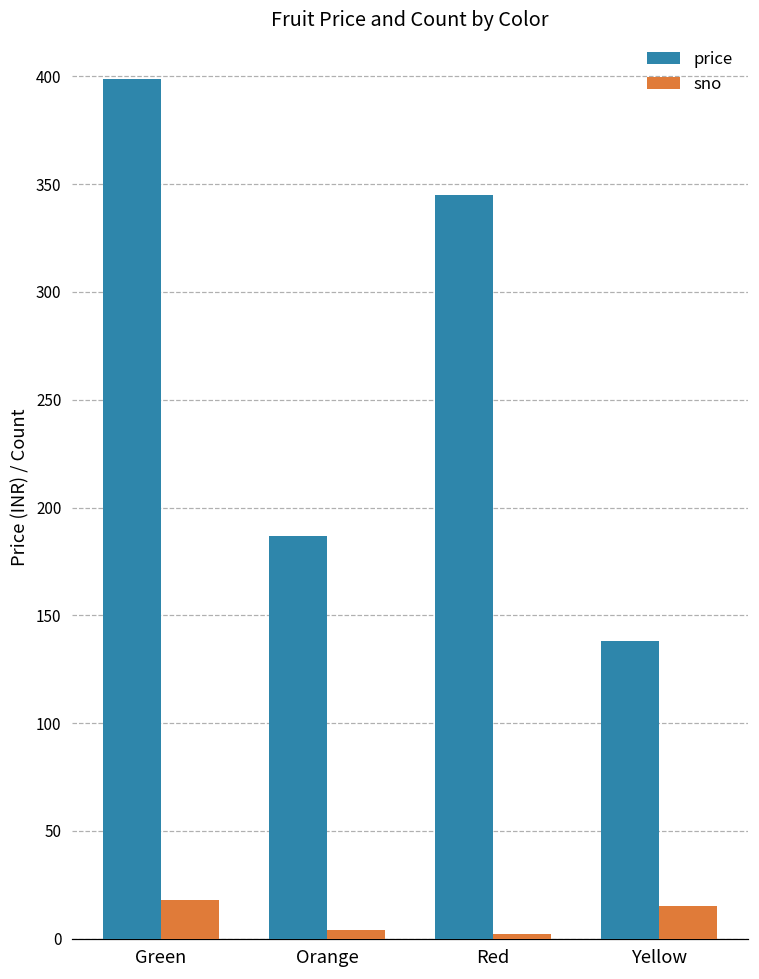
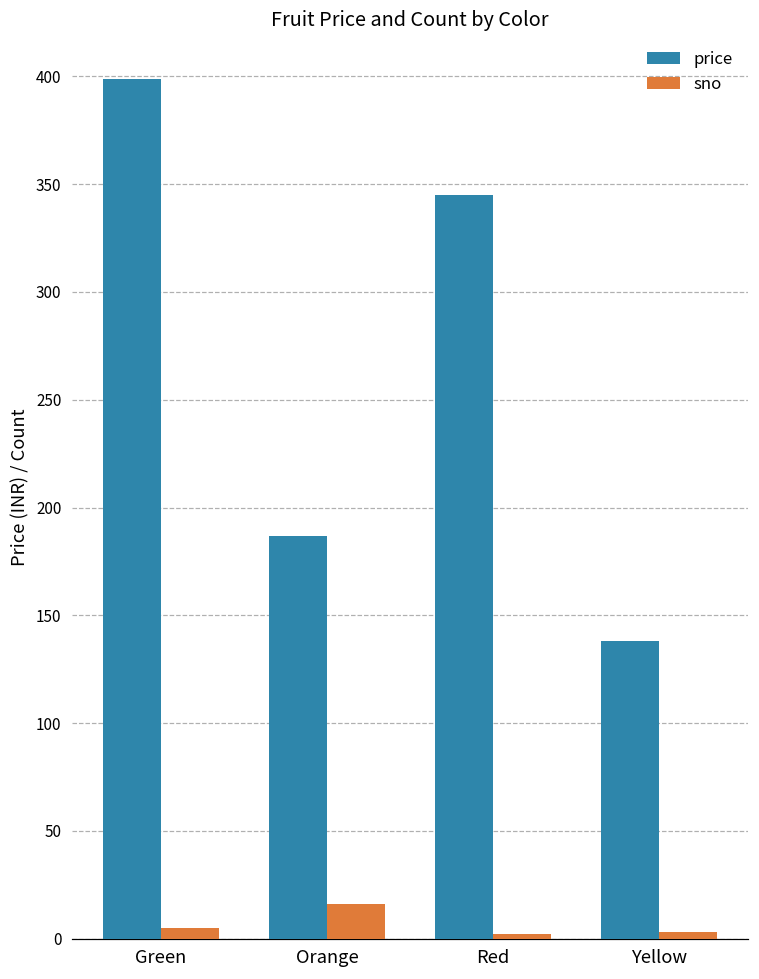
sno, Green: 18 -> 5
sno, Orange: 4 -> 16
sno, Yellow: 15 -> 3
